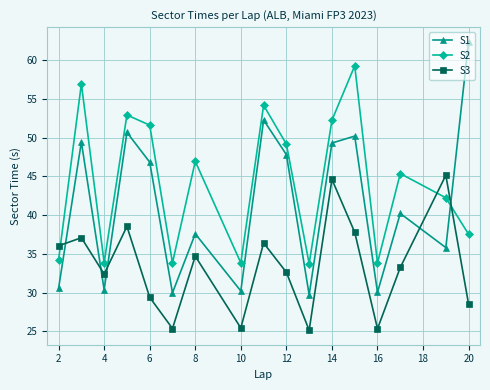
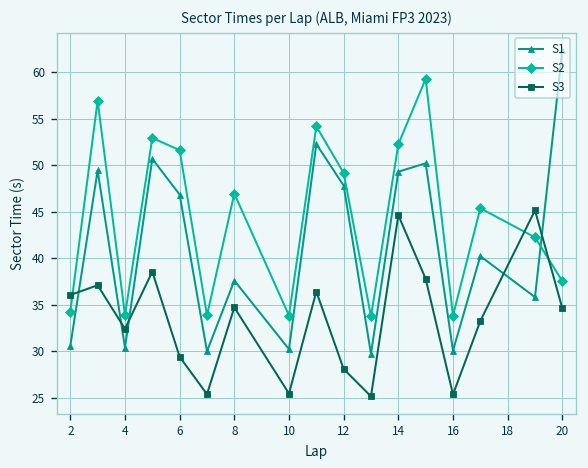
S3, 12: 33 -> 28
S3, 20: 28 -> 35
